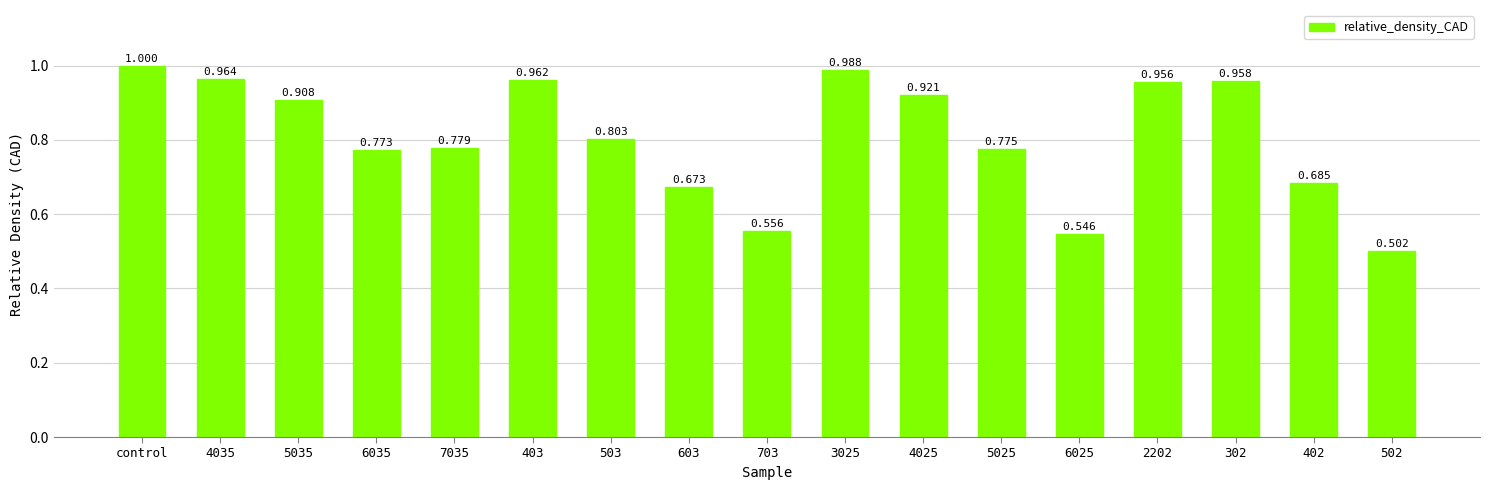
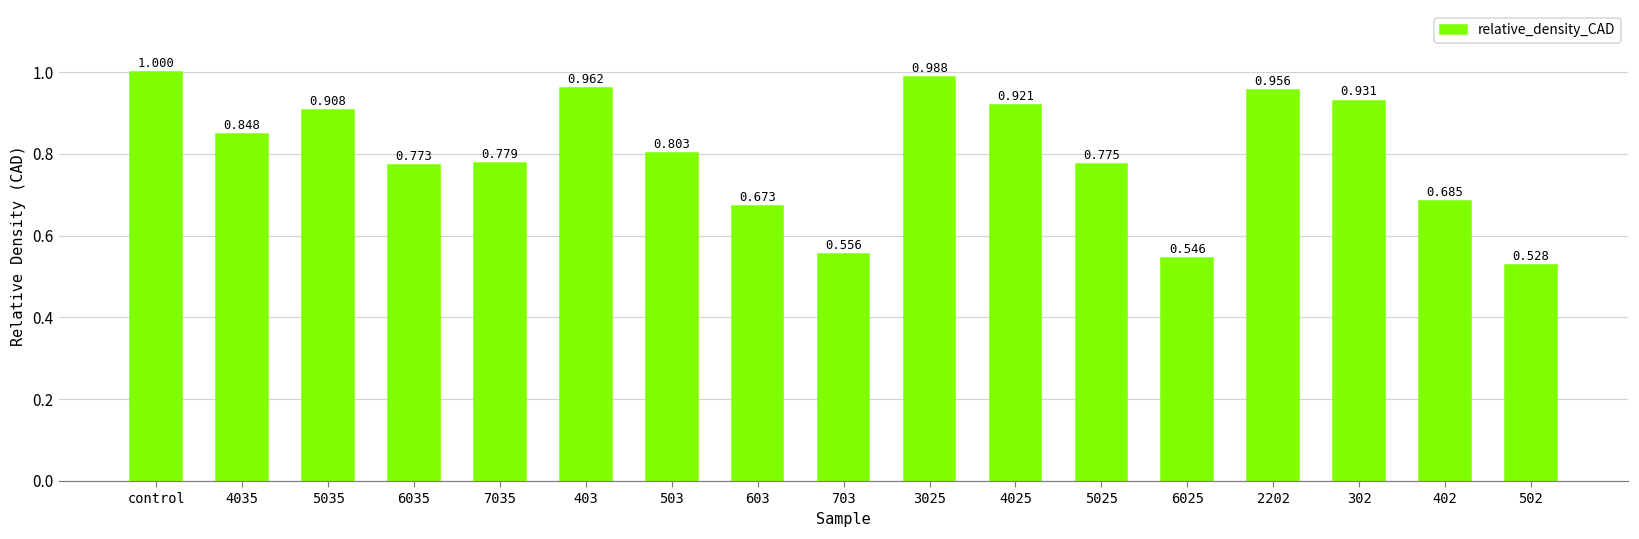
4035: 0.964 -> 0.848
302: 0.958 -> 0.931
502: 0.502 -> 0.528
